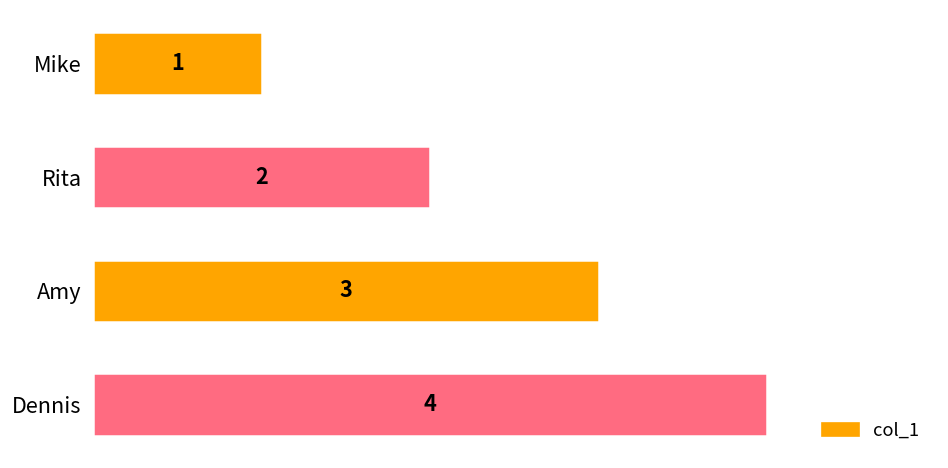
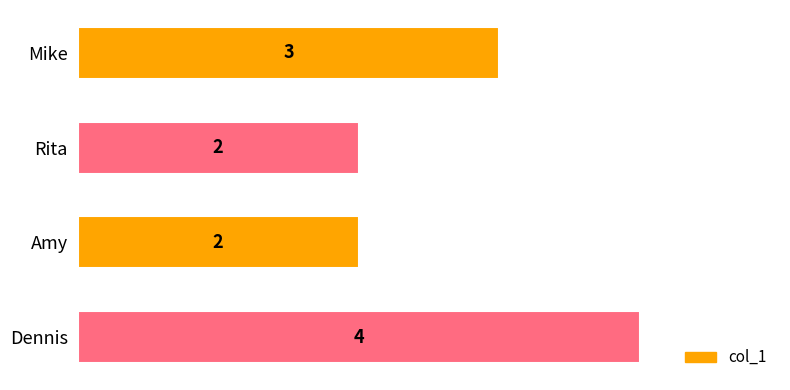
Mike: 1 -> 3
Amy: 3 -> 2
